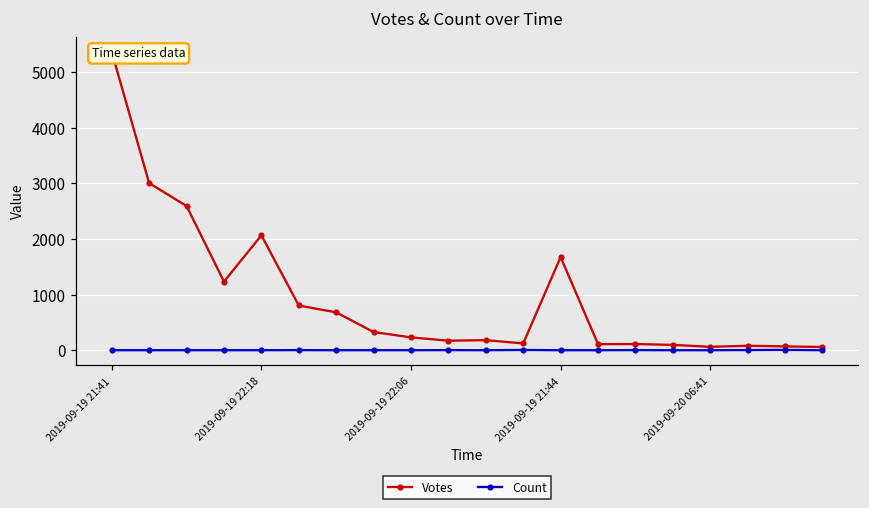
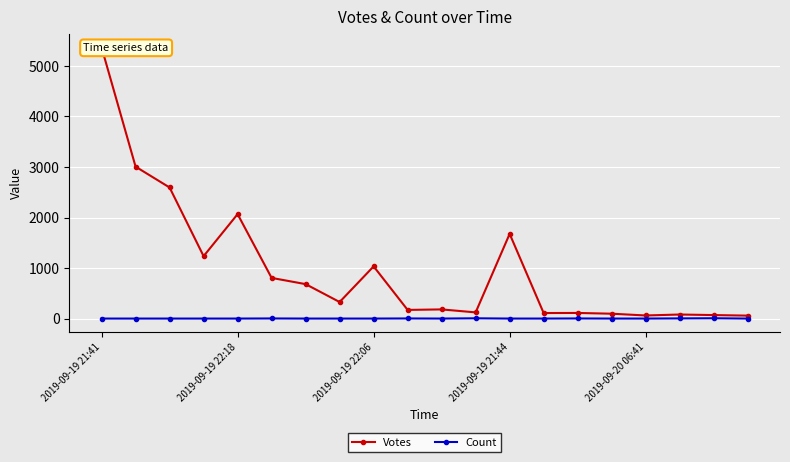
Votes, 2019-09-19 22:06: 200 -> 1000
